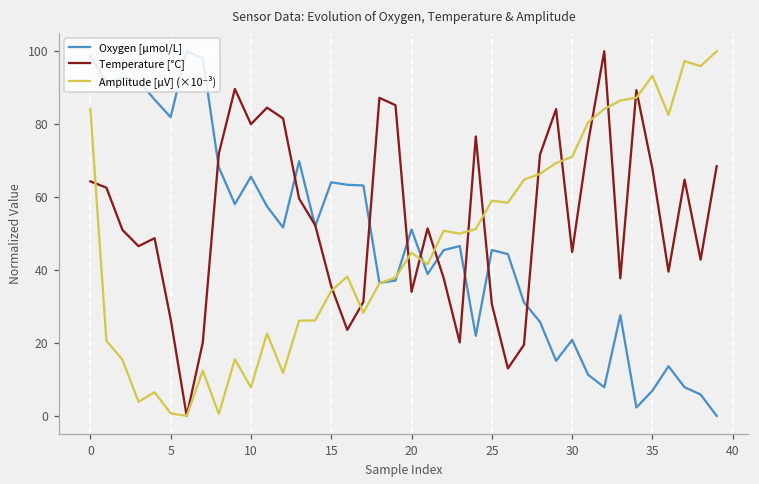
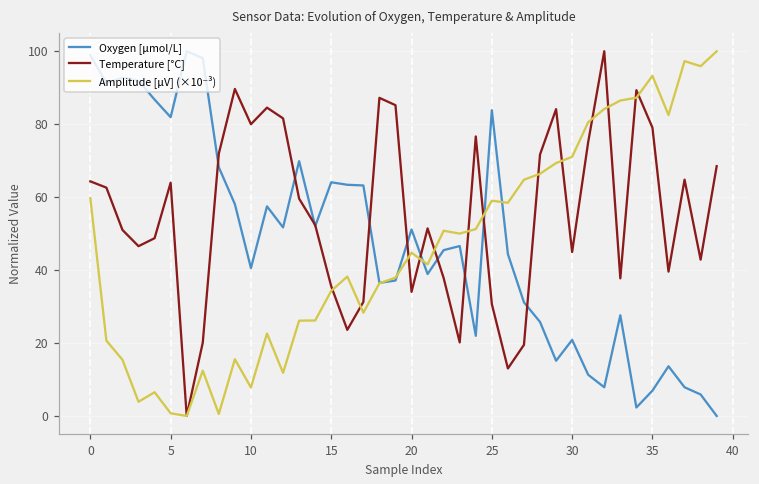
Amplitude [µV] (×10⁻³), 0: 84 -> 60
Temperature [°C], 5: 27 -> 64
Oxygen [μmol/L], 10: 66 -> 41
Oxygen [μmol/L], 25: 45 -> 84
Temperature [°C], 35: 68 -> 79
